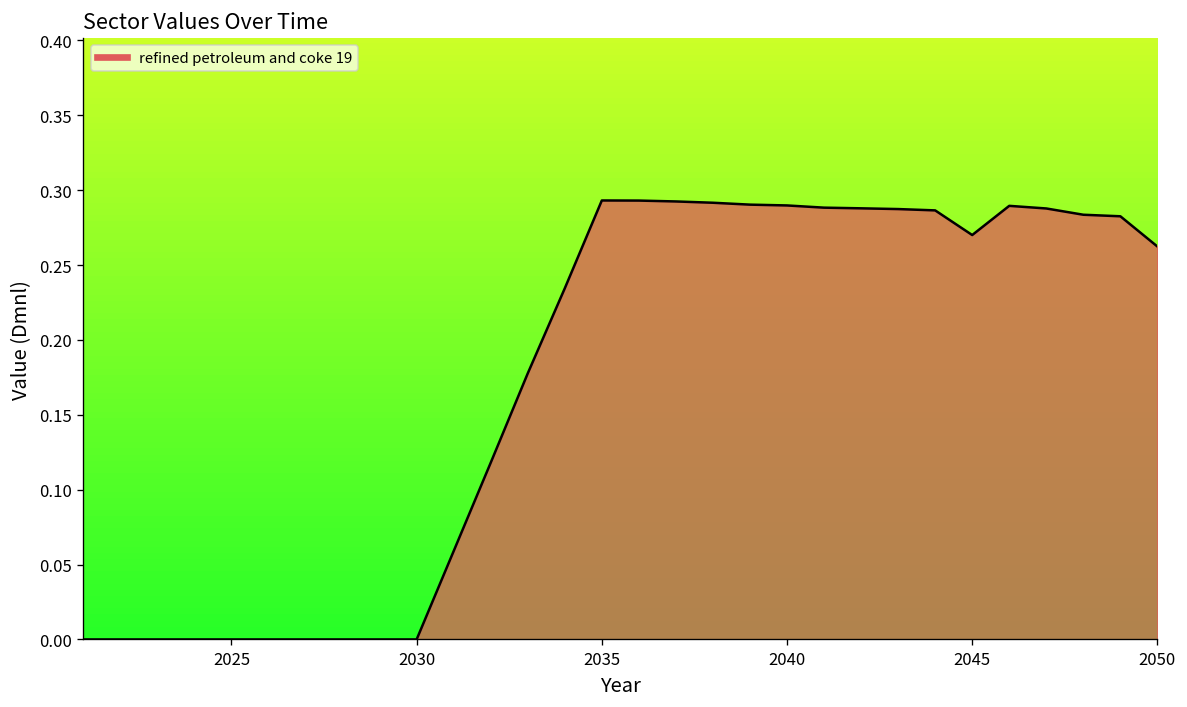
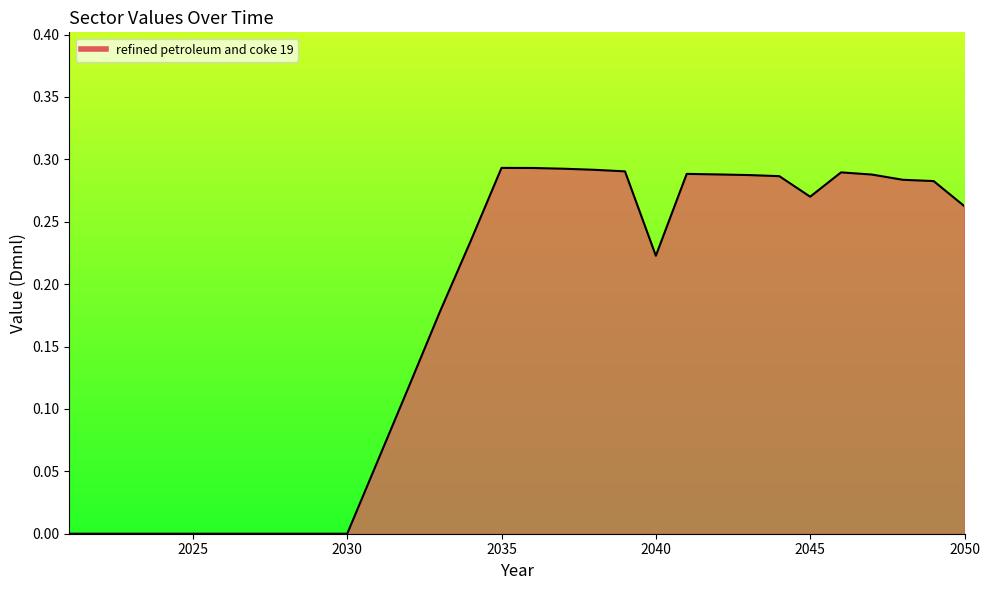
2040: 0.290 -> 0.223
